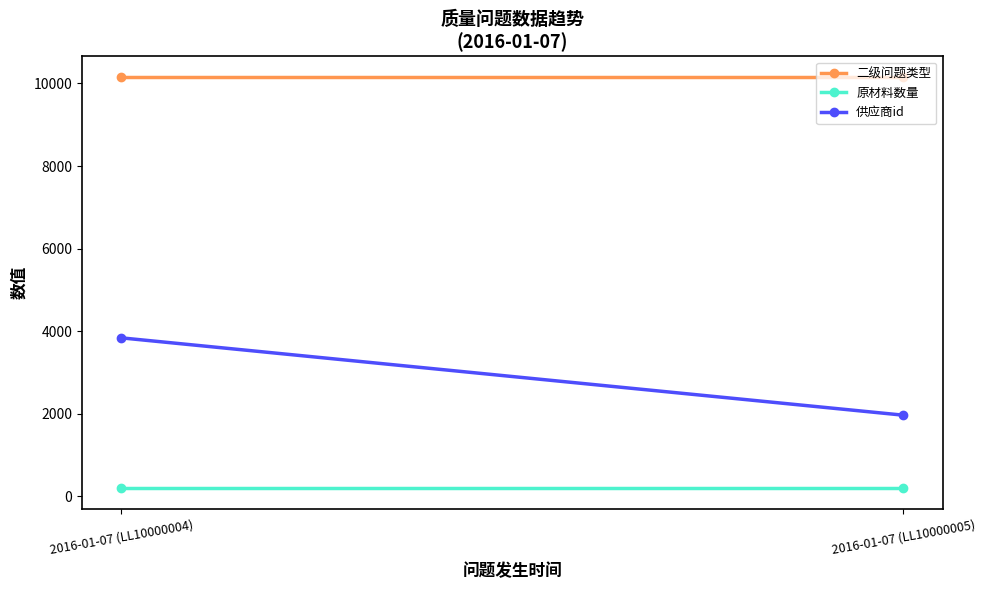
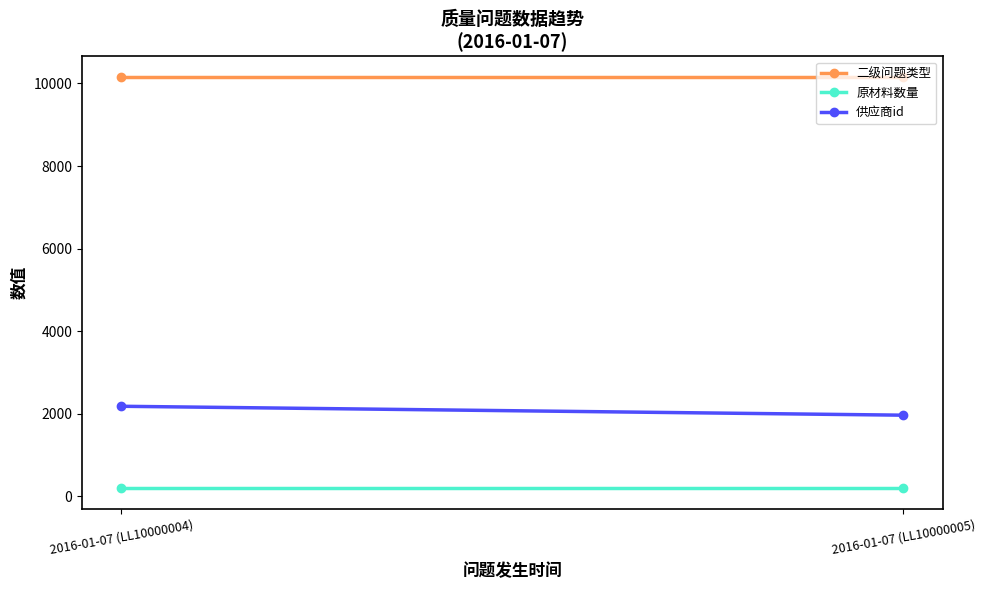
供应商id, 2016-01-07 (LL10000004): 3800 -> 2200
